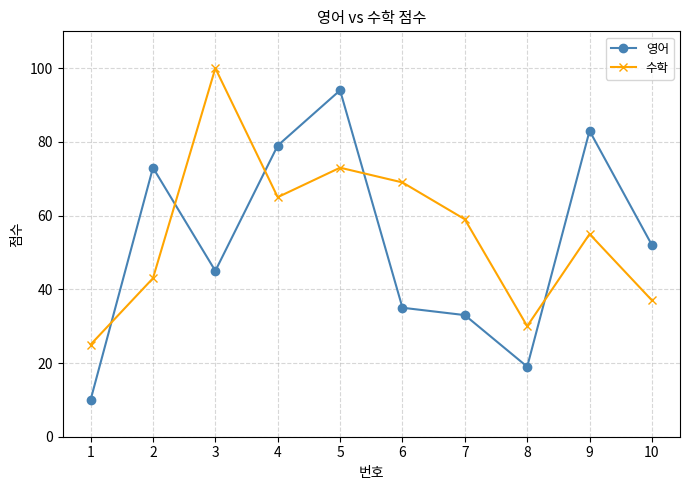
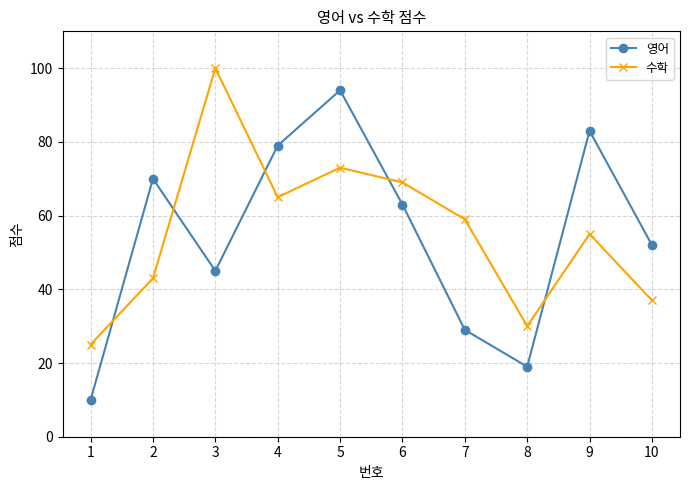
영어, 2: 73 -> 70
영어, 6: 35 -> 63
영어, 7: 33 -> 29
